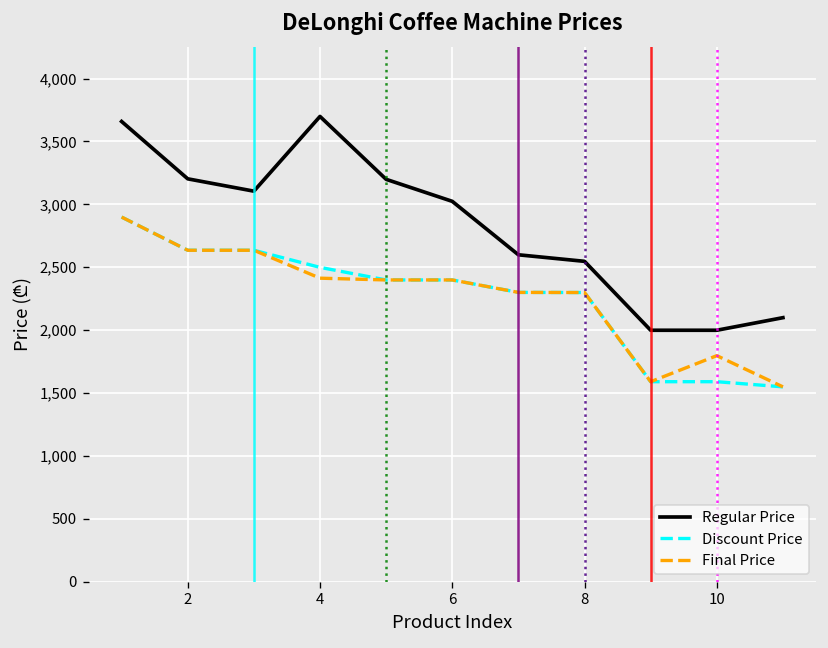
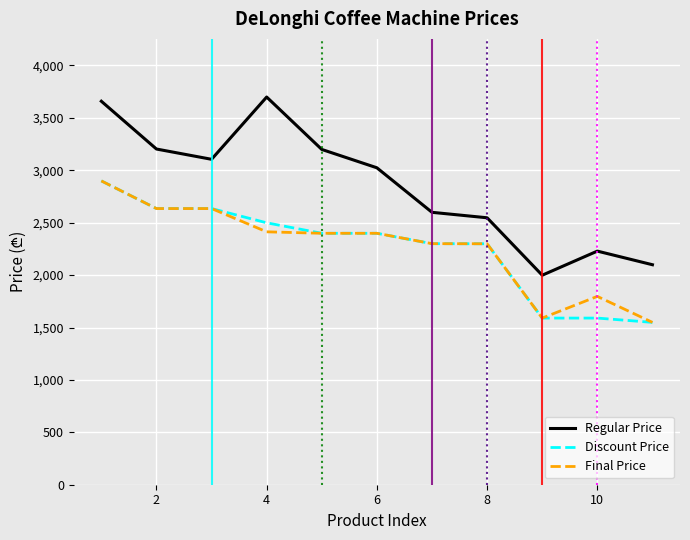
Regular Price, 10: 2,000 -> 2,230
